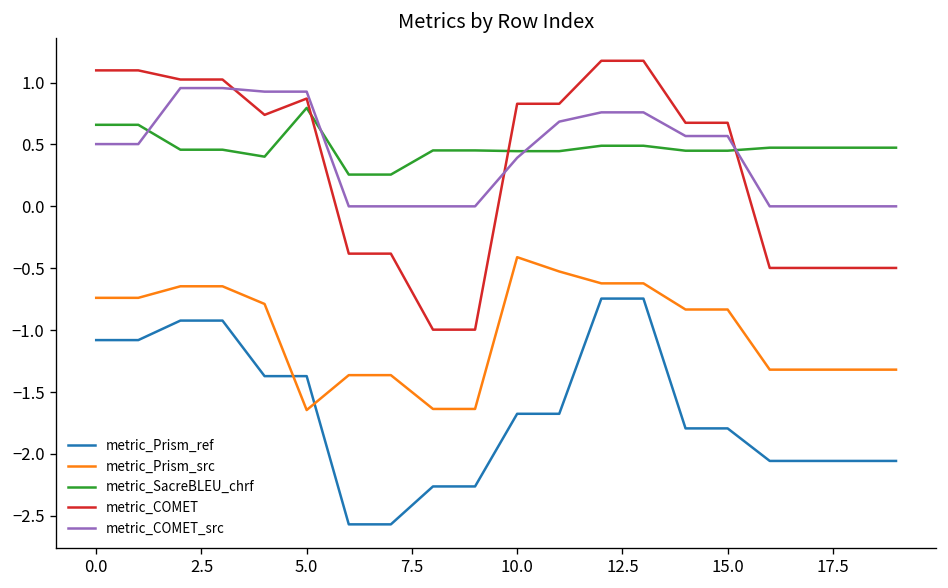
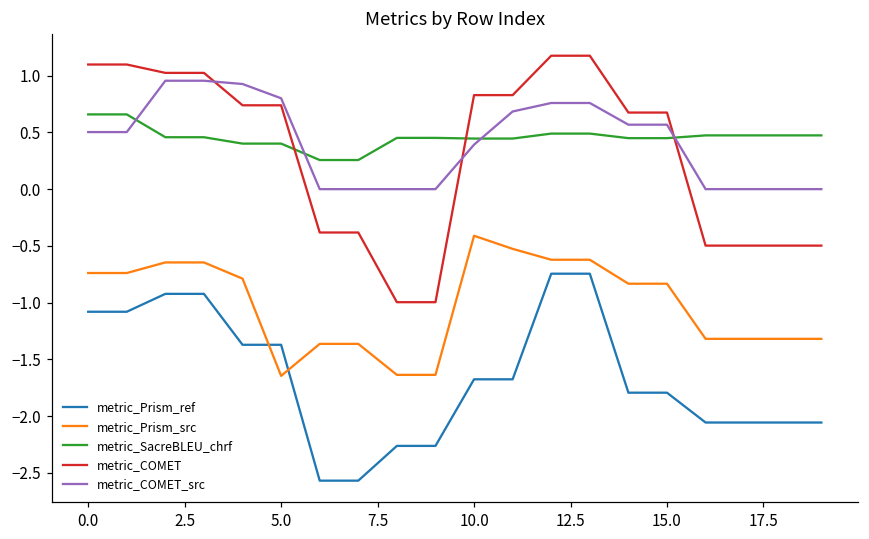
metric_SacreBLEU_chrf, 5.0: 0.80 -> 0.40
metric_COMET, 5.0: 0.87 -> 0.74
metric_COMET_src, 5.0: 0.93 -> 0.80
